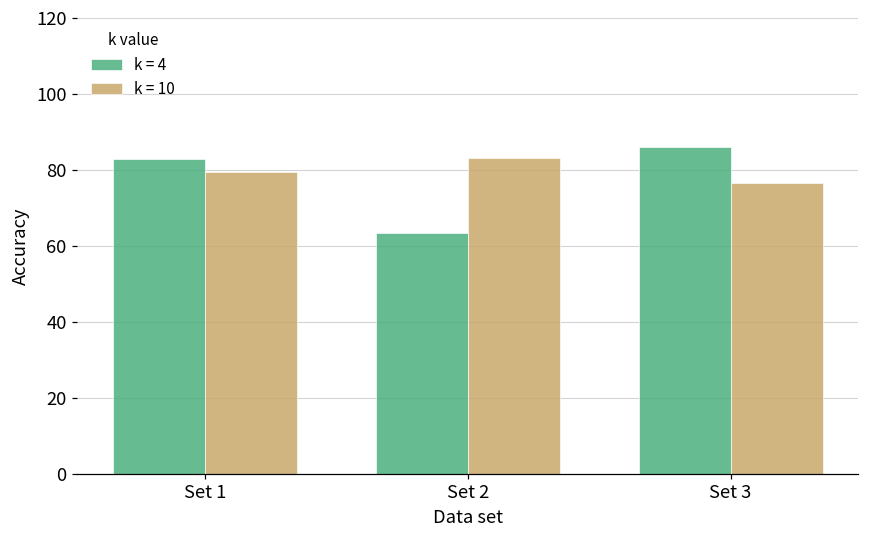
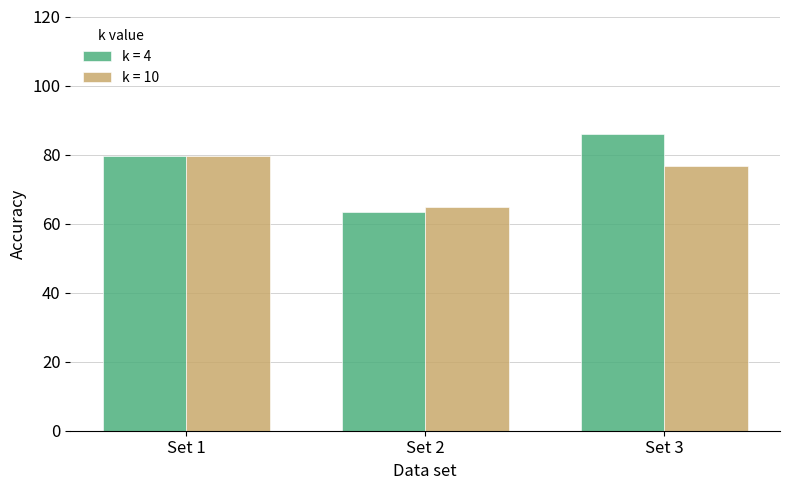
k = 4, Set 1: 83 -> 80
k = 10, Set 2: 83 -> 65
